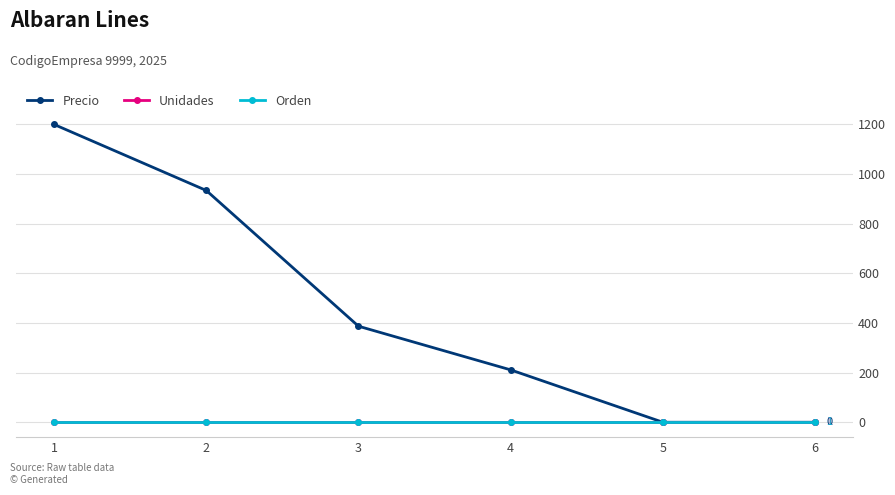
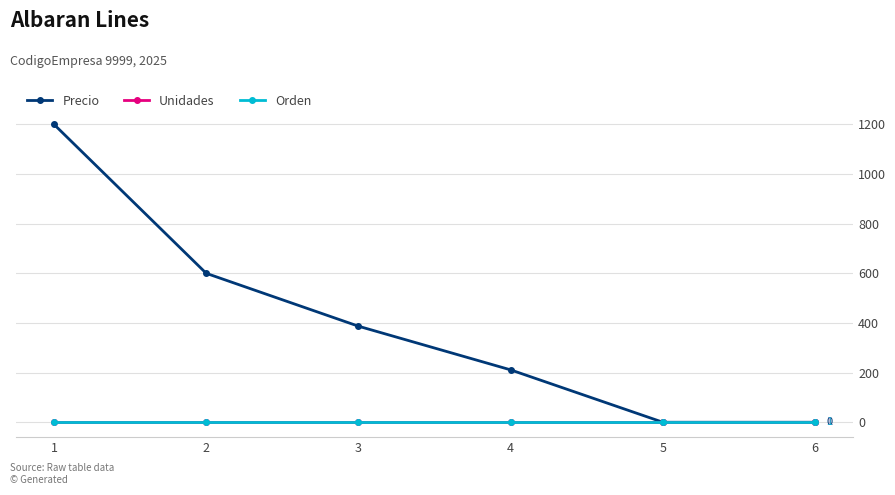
Precio, 2: 930 -> 600
